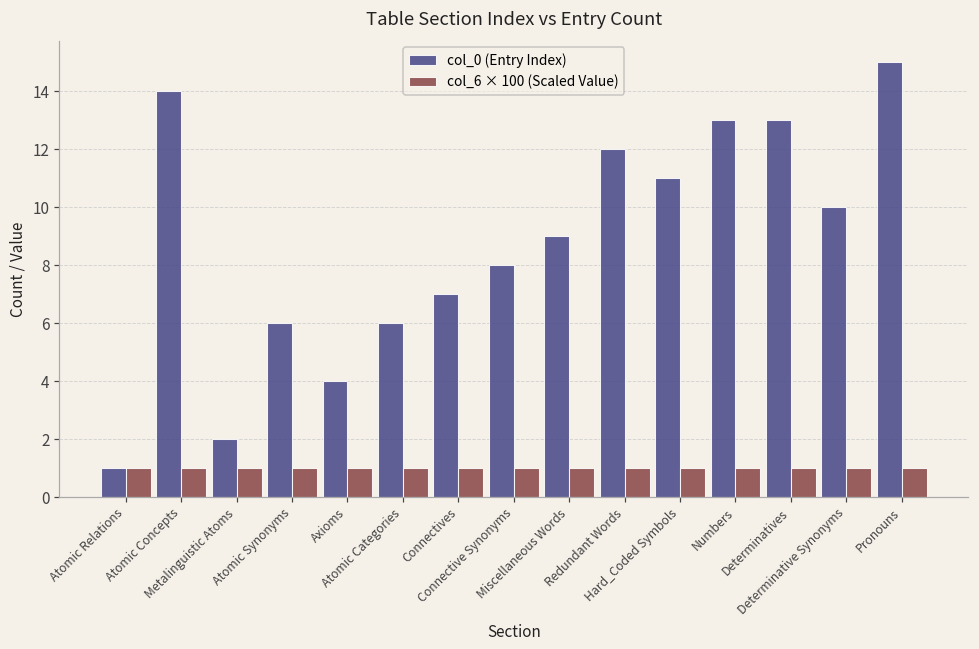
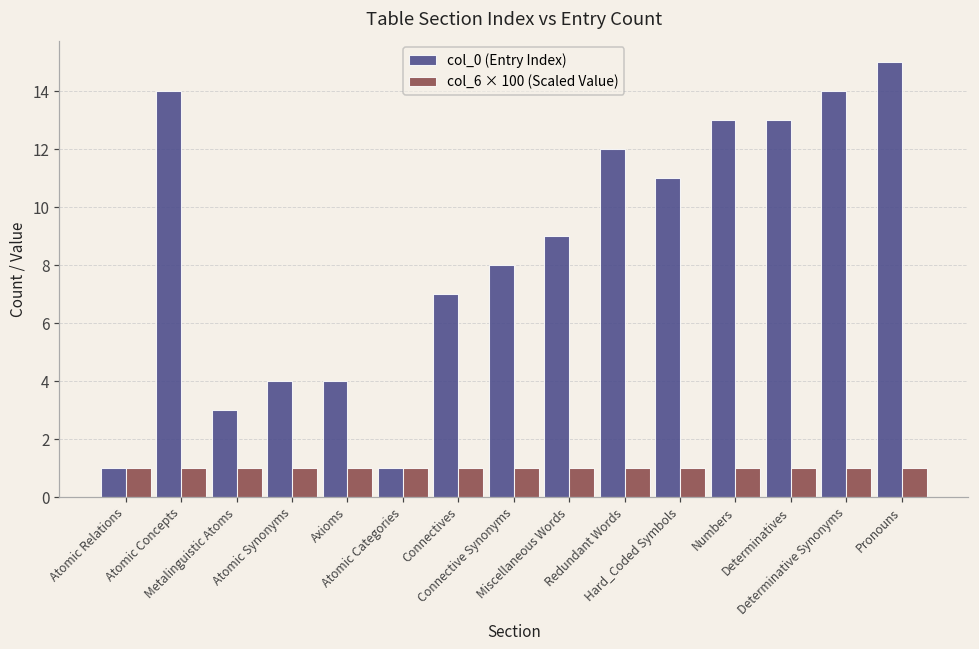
col_0 (Entry Index), Metalinguistic Atoms: 2 -> 3
col_0 (Entry Index), Atomic Synonyms: 6 -> 4
col_0 (Entry Index), Atomic Categories: 6 -> 1
col_0 (Entry Index), Determinative Synonyms: 10 -> 14
